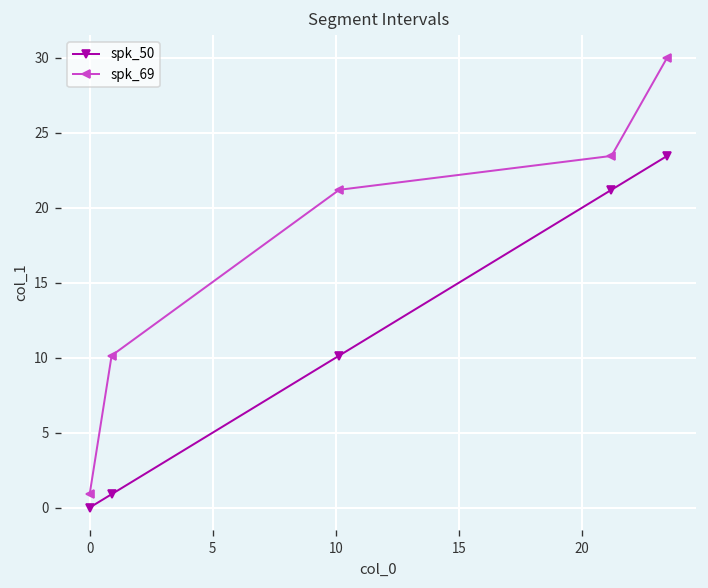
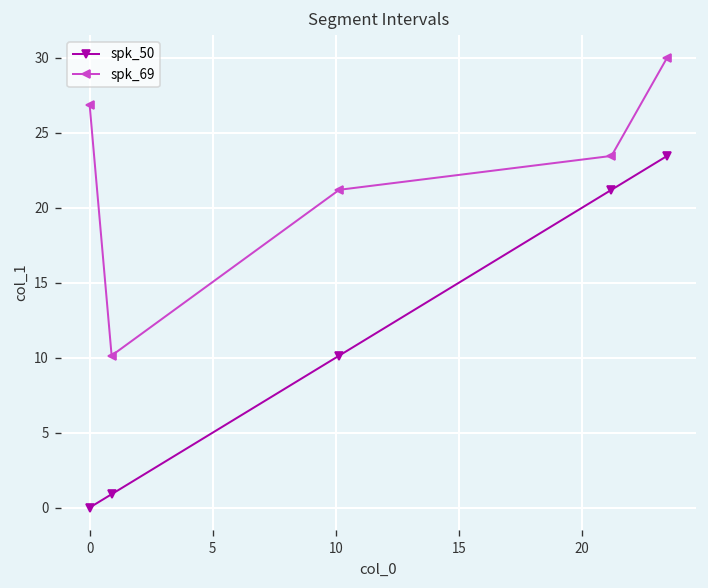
spk_69, 0: 0.9 -> 26.8
